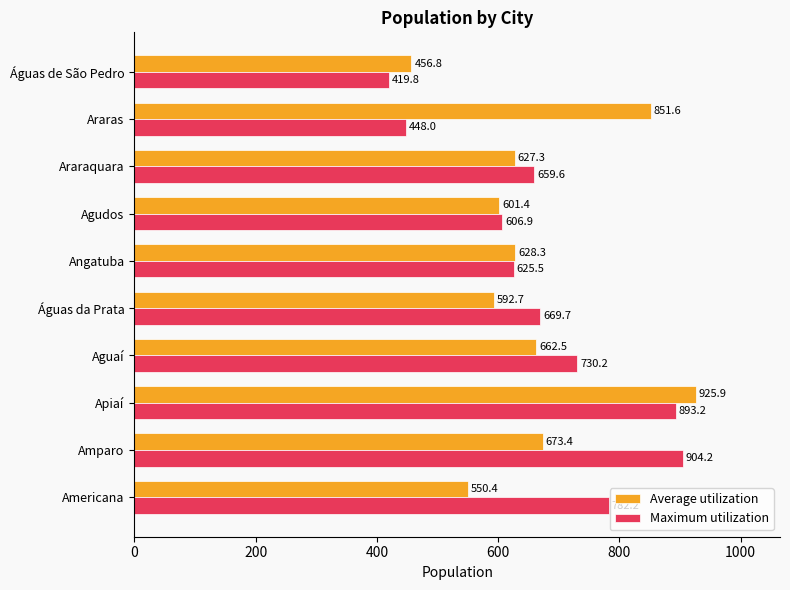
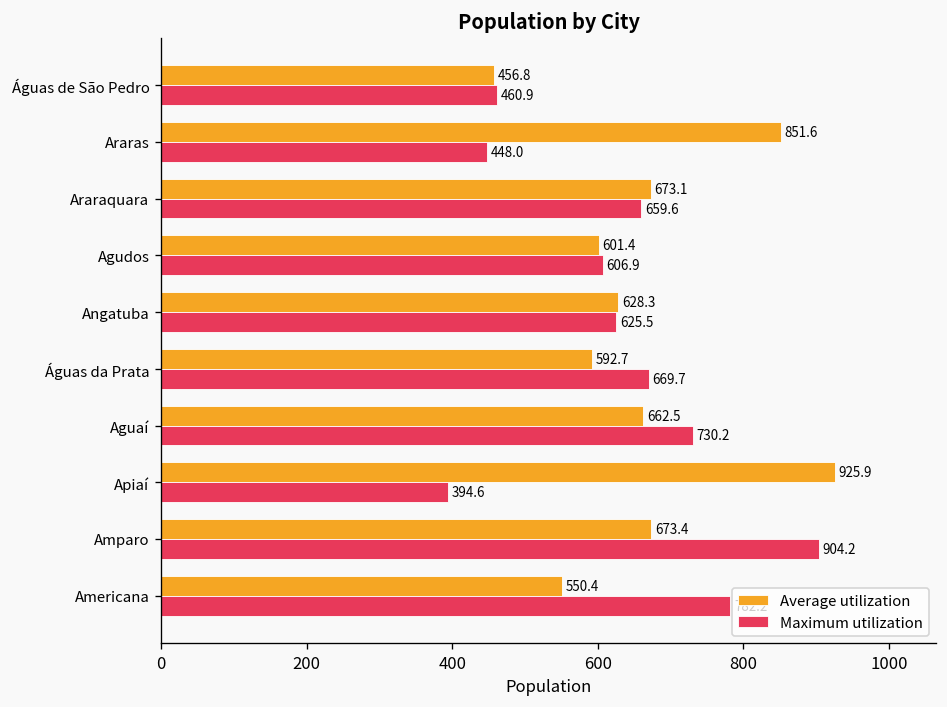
Maximum utilization, Águas de São Pedro: 419.8 -> 460.9
Average utilization, Araraquara: 627.3 -> 673.1
Maximum utilization, Apiaí: 893.2 -> 394.6
